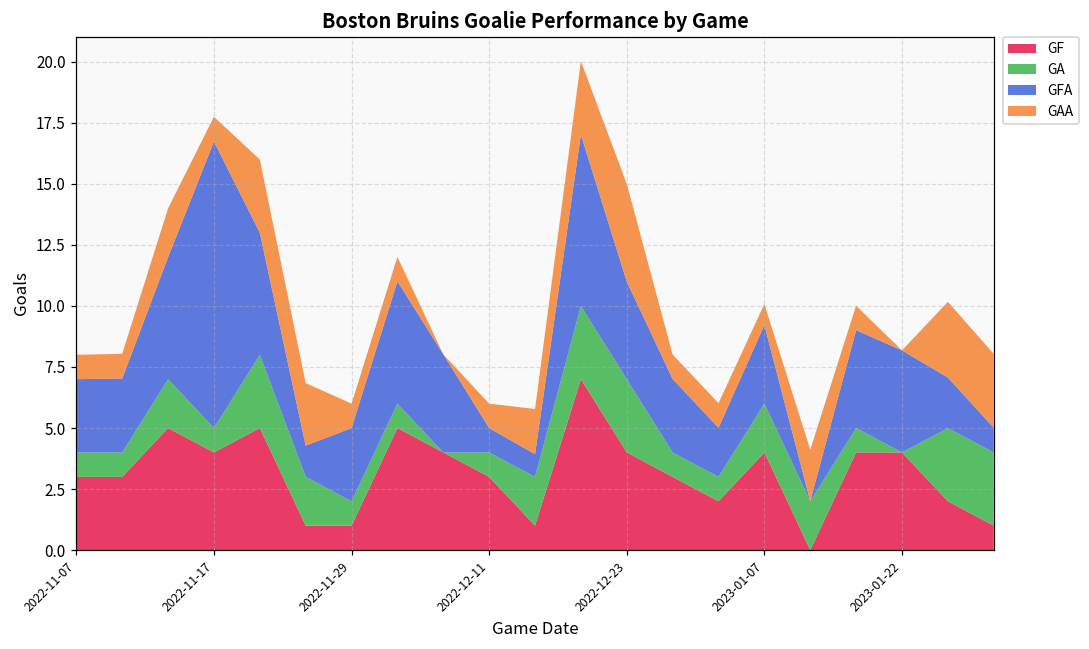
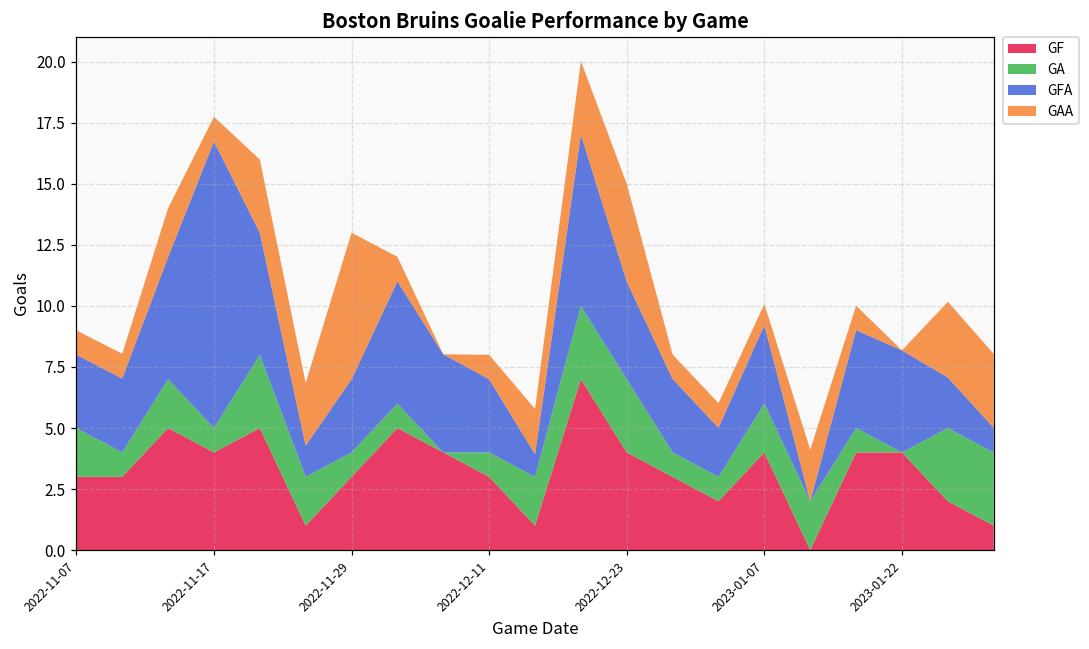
GA, 2022-11-07: 1 -> 2
GF, 2022-11-29: 1 -> 3
GAA, 2022-11-29: 1 -> 6
GFA, 2022-12-11: 1 -> 3
